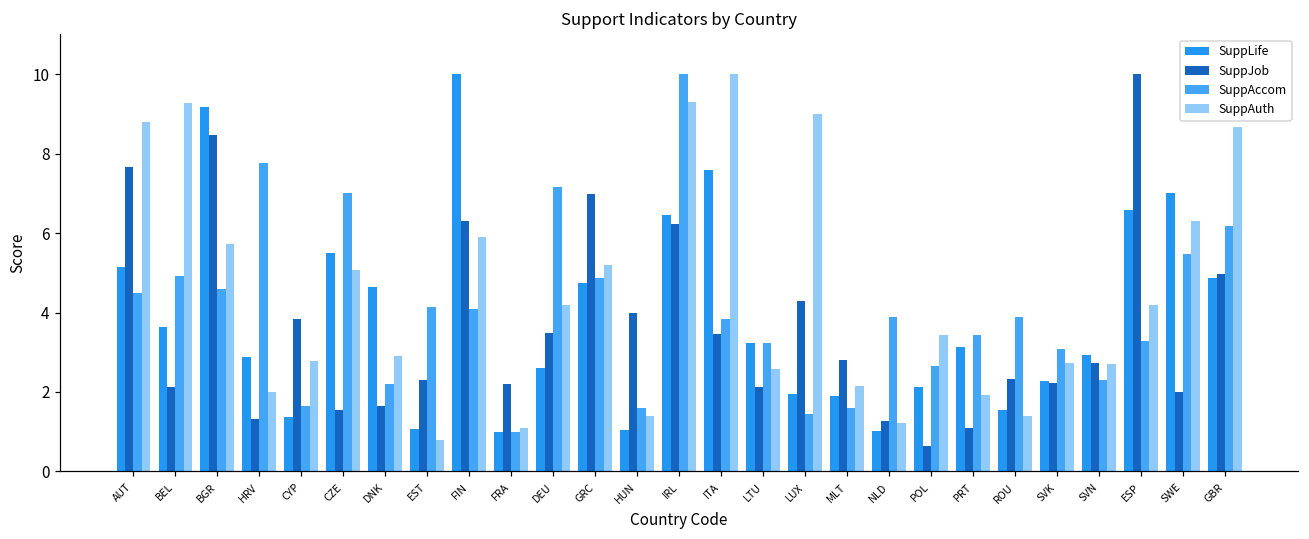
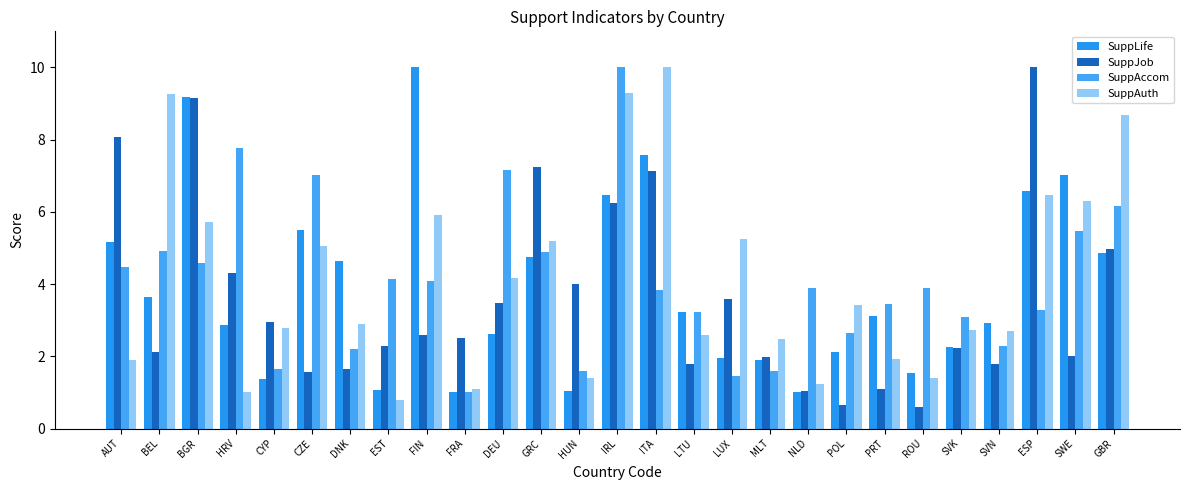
SuppJob, AUT: 7.7 -> 8.1
SuppAuth, AUT: 8.8 -> 1.9
SuppJob, BGR: 8.5 -> 9.2
SuppJob, HRV: 1.3 -> 4.3
SuppAuth, HRV: 2 -> 1
SuppJob, CYP: 3.8 -> 3.0
SuppJob, FIN: 6.3 -> 2.6
SuppJob, FRA: 2.2 -> 2.5
SuppJob, GRC: 7.0 -> 7.2
SuppJob, ITA: 3.4 -> 7.1
SuppJob, LTU: 2.1 -> 1.8
SuppJob, LUX: 4.3 -> 3.6
SuppAuth, LUX: 9.0 -> 5.2
SuppJob, MLT: 2.8 -> 2.0
SuppAuth, MLT: 2.1 -> 2.5
SuppJob, NLD: 1.3 -> 1.0
SuppJob, ROU: 2.3 -> 0.6
SuppJob, SVN: 2.7 -> 1.8
SuppAuth, ESP: 4.2 -> 6.5
